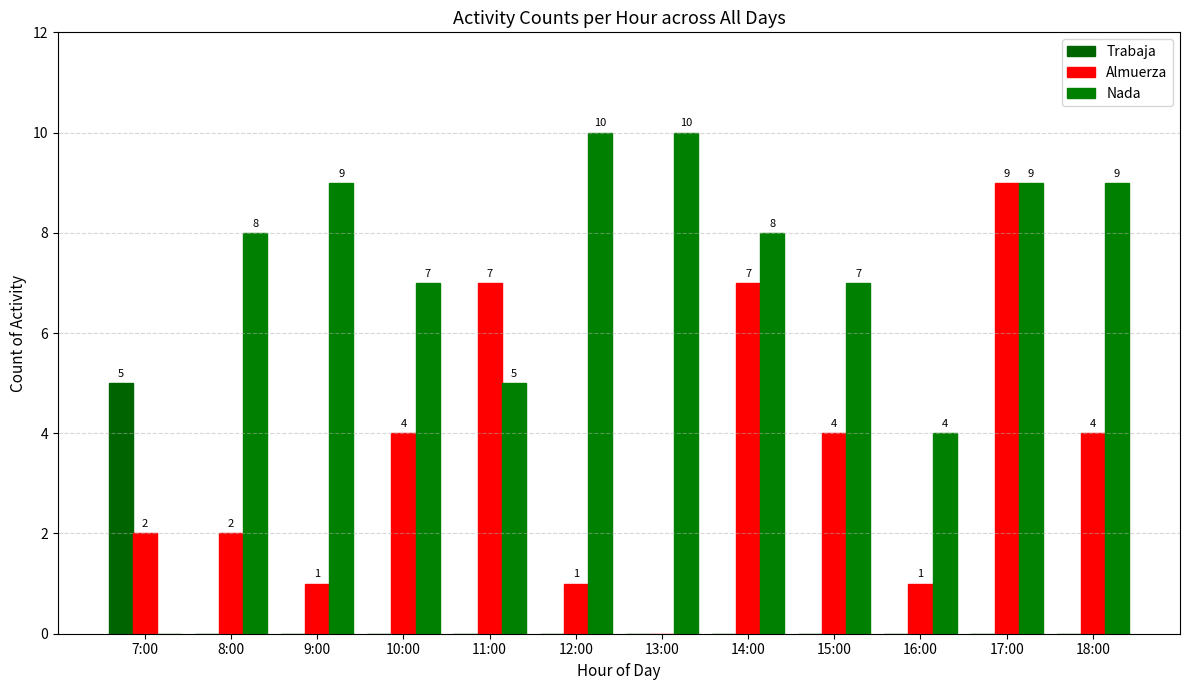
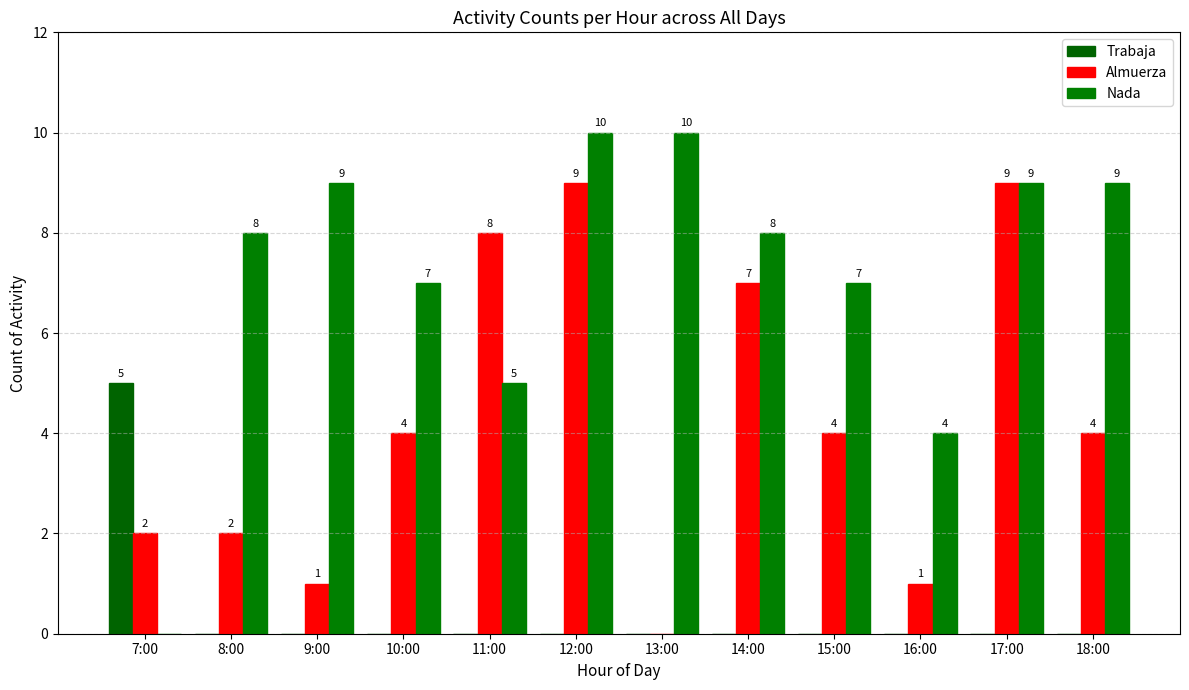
Almuerza, 11:00: 7 -> 8
Almuerza, 12:00: 1 -> 9
